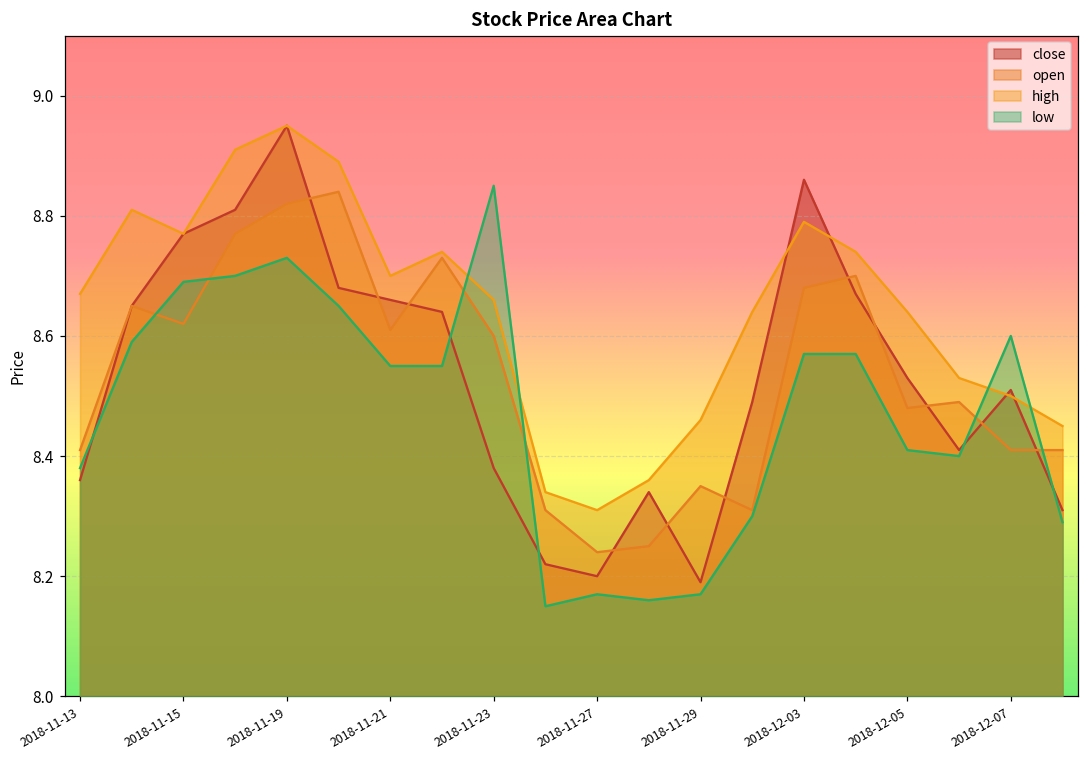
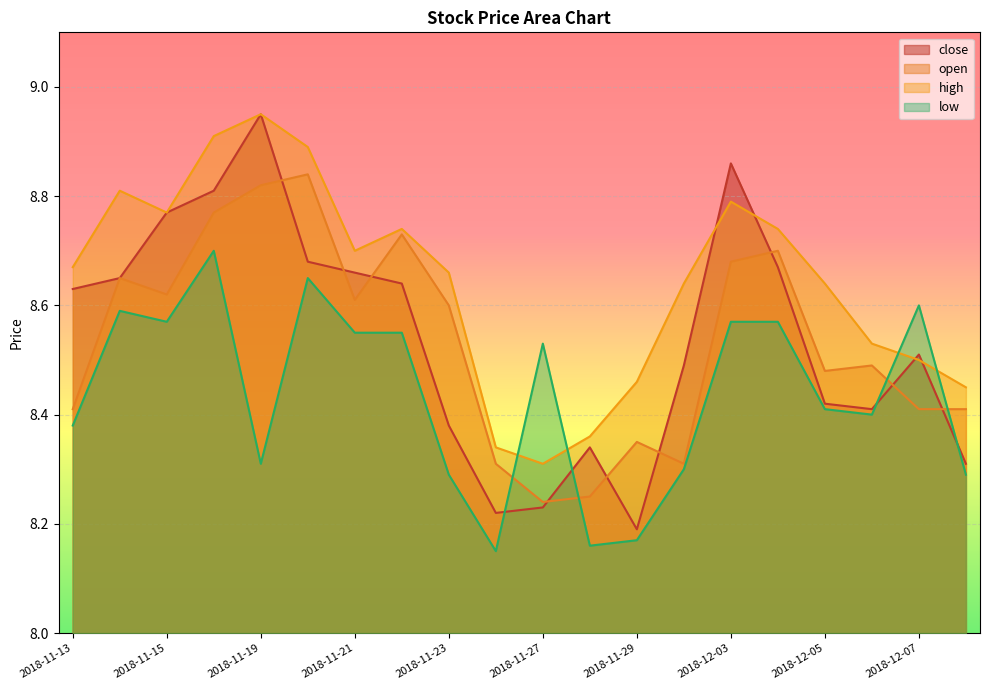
close, 2018-11-13: 8.36 -> 8.63
low, 2018-11-15: 8.69 -> 8.57
low, 2018-11-19: 8.73 -> 8.31
low, 2018-11-23: 8.85 -> 8.29
close, 2018-11-27: 8.20 -> 8.23
low, 2018-11-27: 8.17 -> 8.53
close, 2018-12-05: 8.53 -> 8.42
